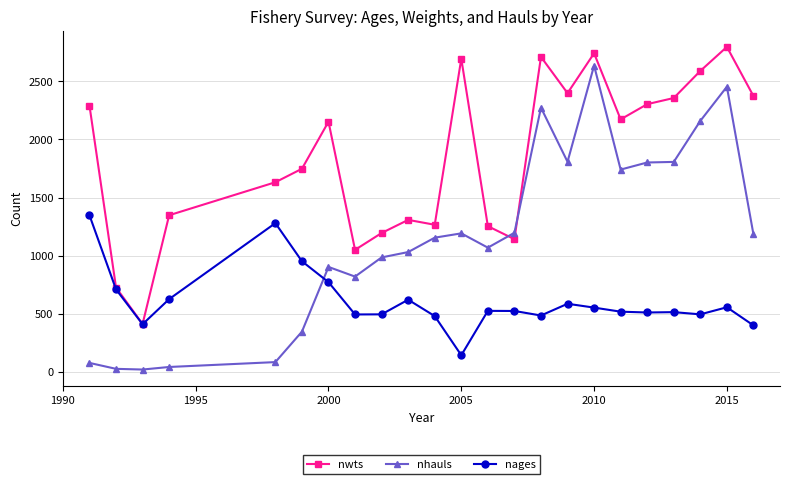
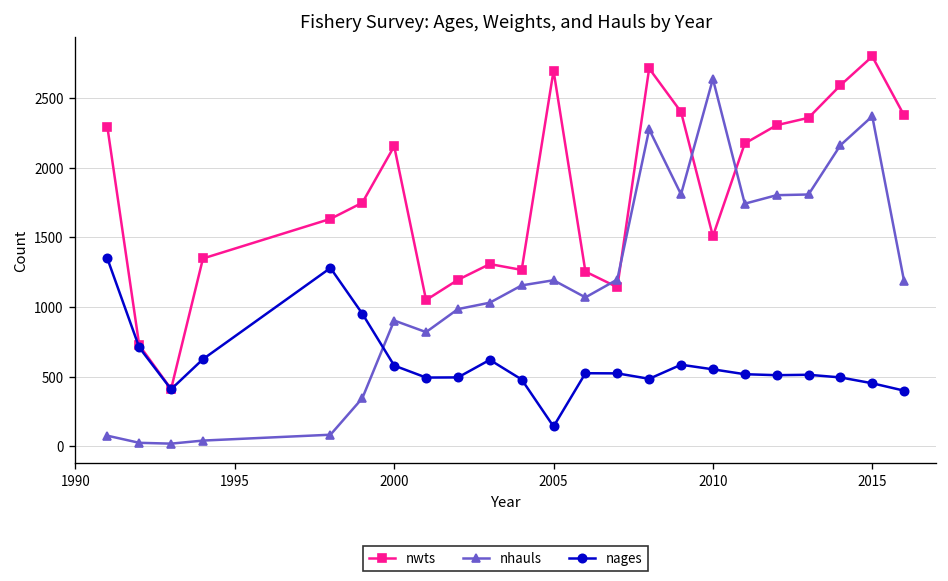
nages, 2000: 770 -> 580
nwts, 2010: 2740 -> 1510
nhauls, 2015: 2450 -> 2370
nages, 2015: 560 -> 450
